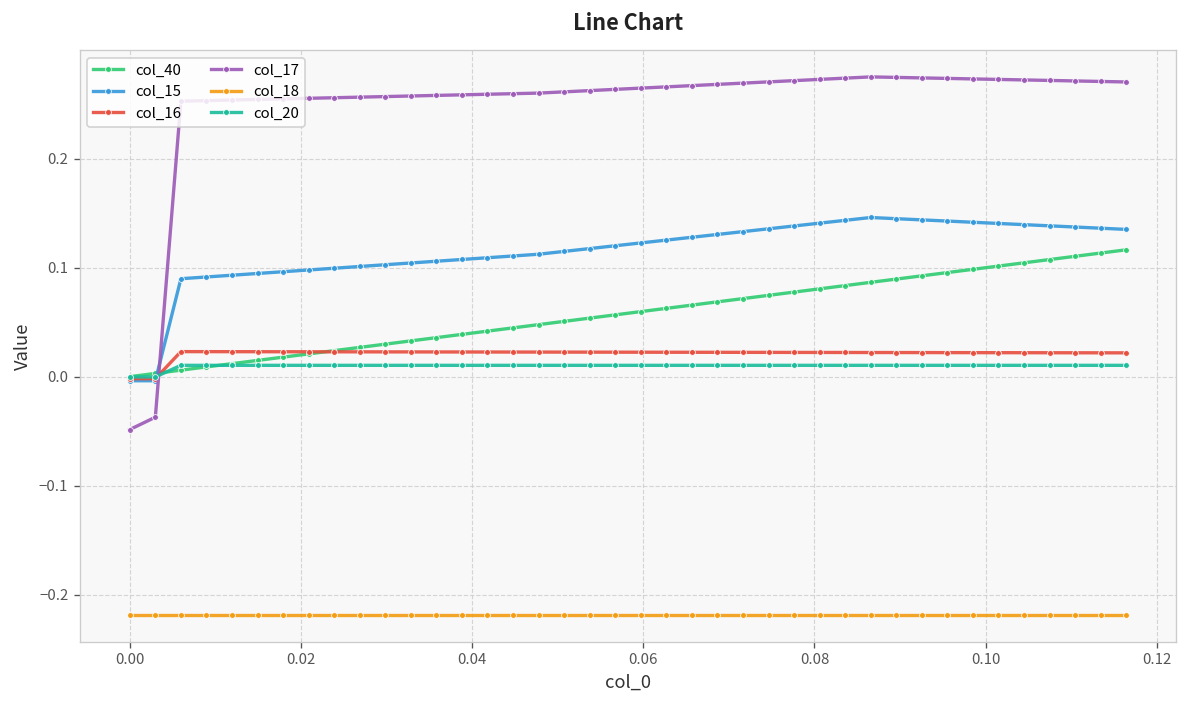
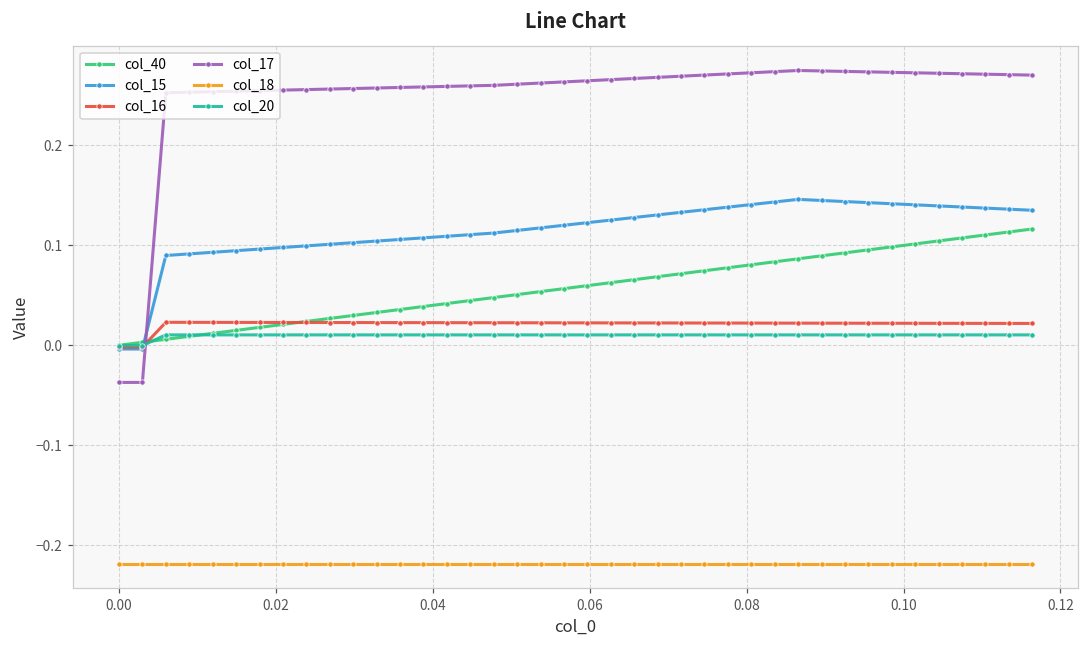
col_17, 0.00: -0.05 -> -0.04
